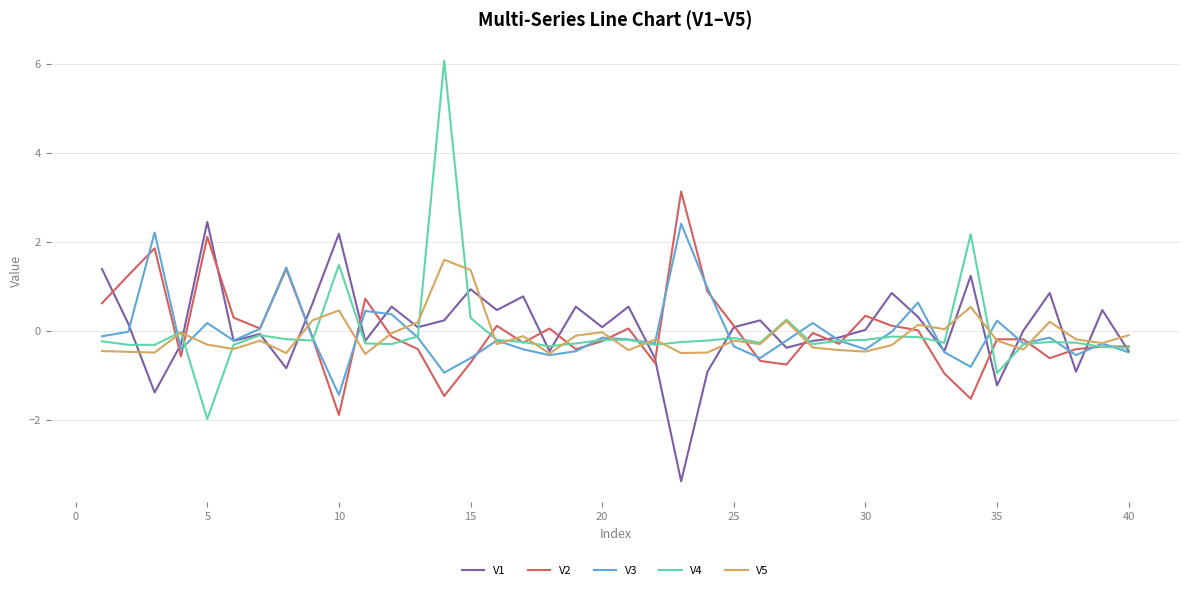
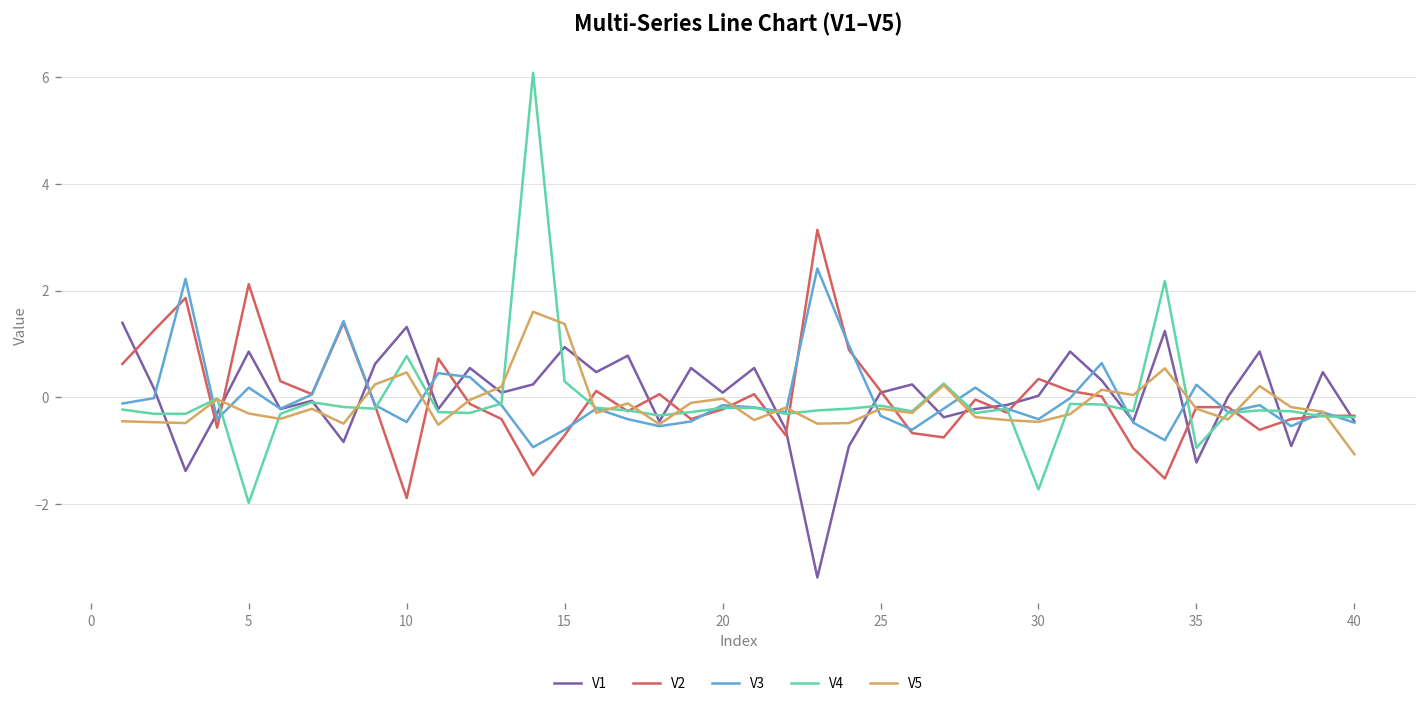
V1, 5: 2.5 -> 0.9
V1, 10: 2.2 -> 1.3
V3, 10: -1.4 -> -0.5
V4, 10: 1.5 -> 0.8
V4, 30: -0.2 -> -1.7
V5, 40: -0.1 -> -1.1
